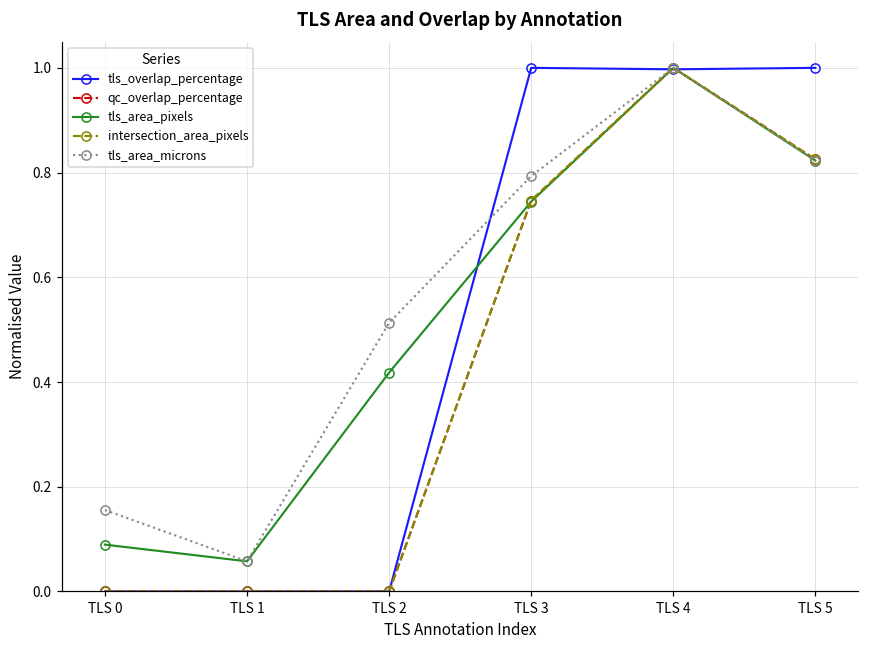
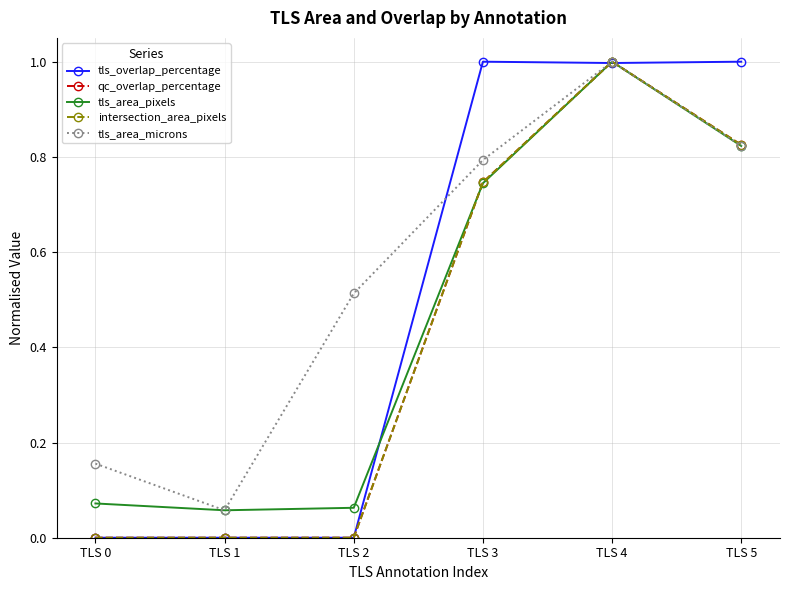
tls_area_pixels, TLS 0: 0.09 -> 0.07
tls_area_pixels, TLS 2: 0.42 -> 0.06
